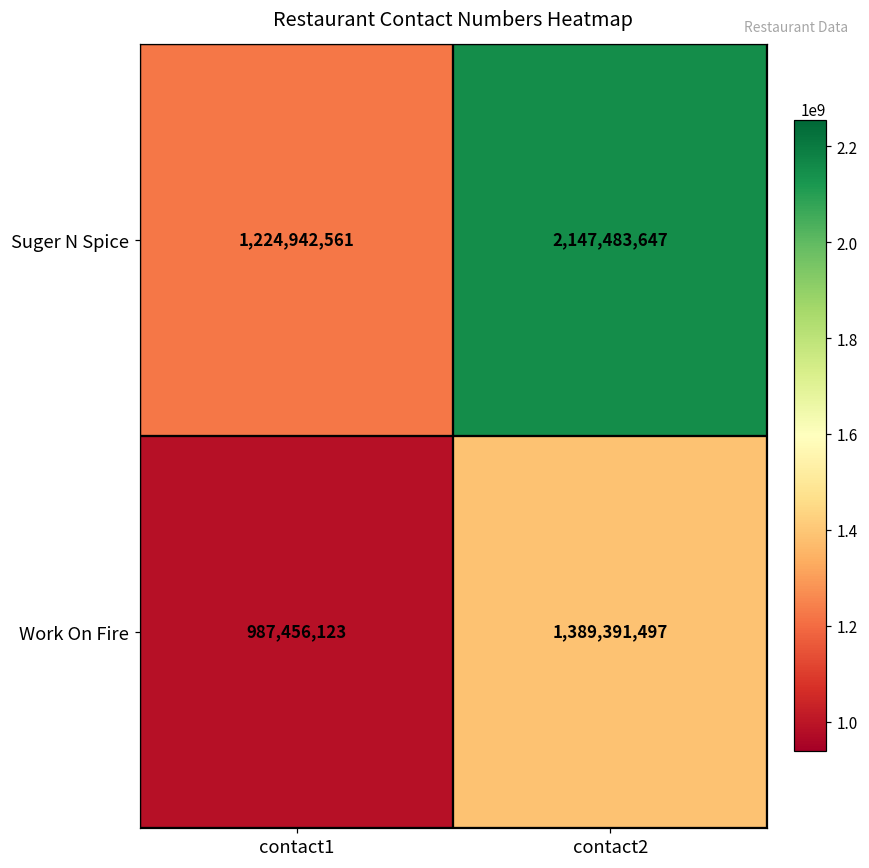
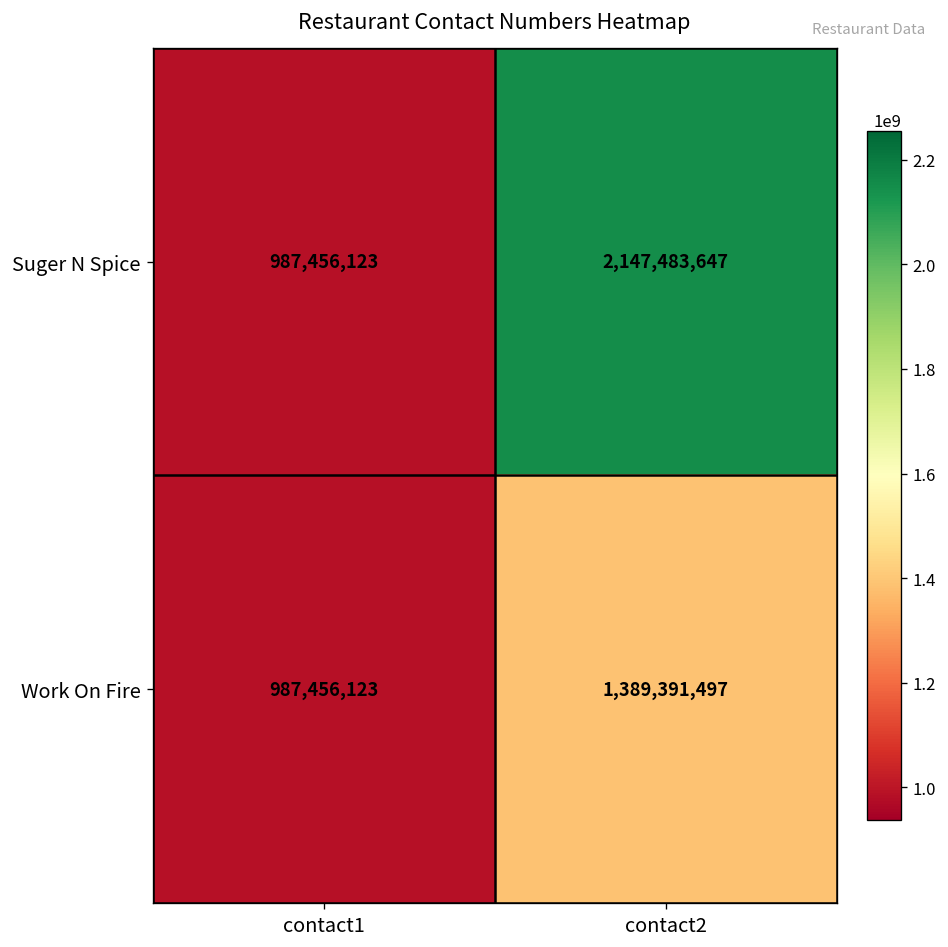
Suger N Spice, contact1: 1,224,942,561 -> 987,456,123
